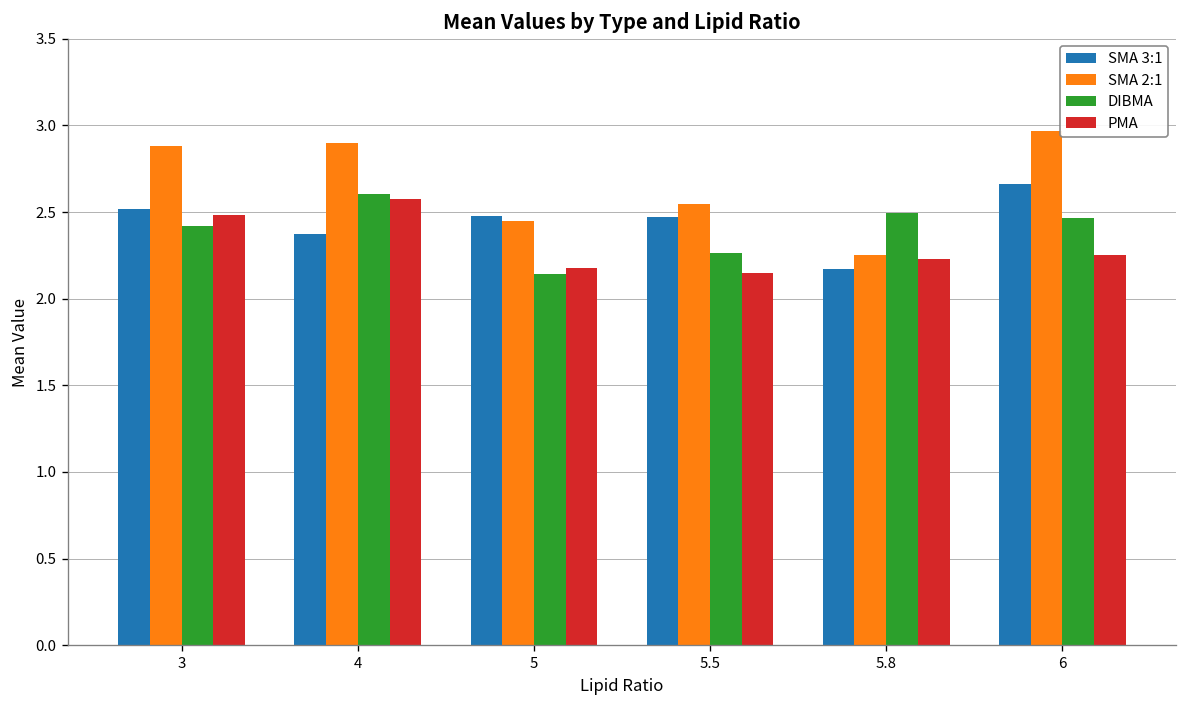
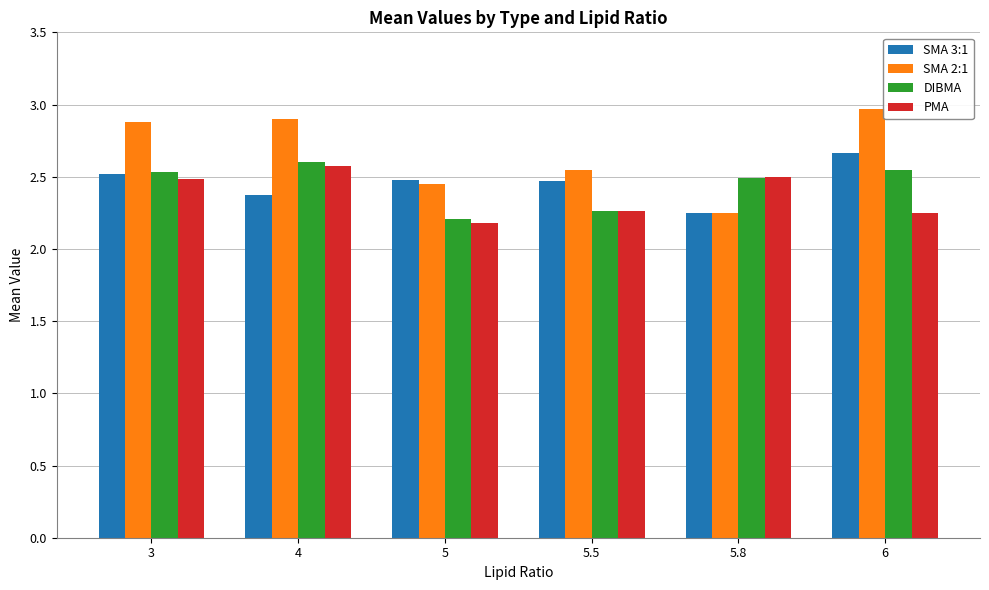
DIBMA, 3: 2.42 -> 2.53
DIBMA, 5: 2.14 -> 2.20
PMA, 5.5: 2.15 -> 2.26
SMA 3:1, 5.8: 2.17 -> 2.25
PMA, 5.8: 2.23 -> 2.50
DIBMA, 6: 2.46 -> 2.55
